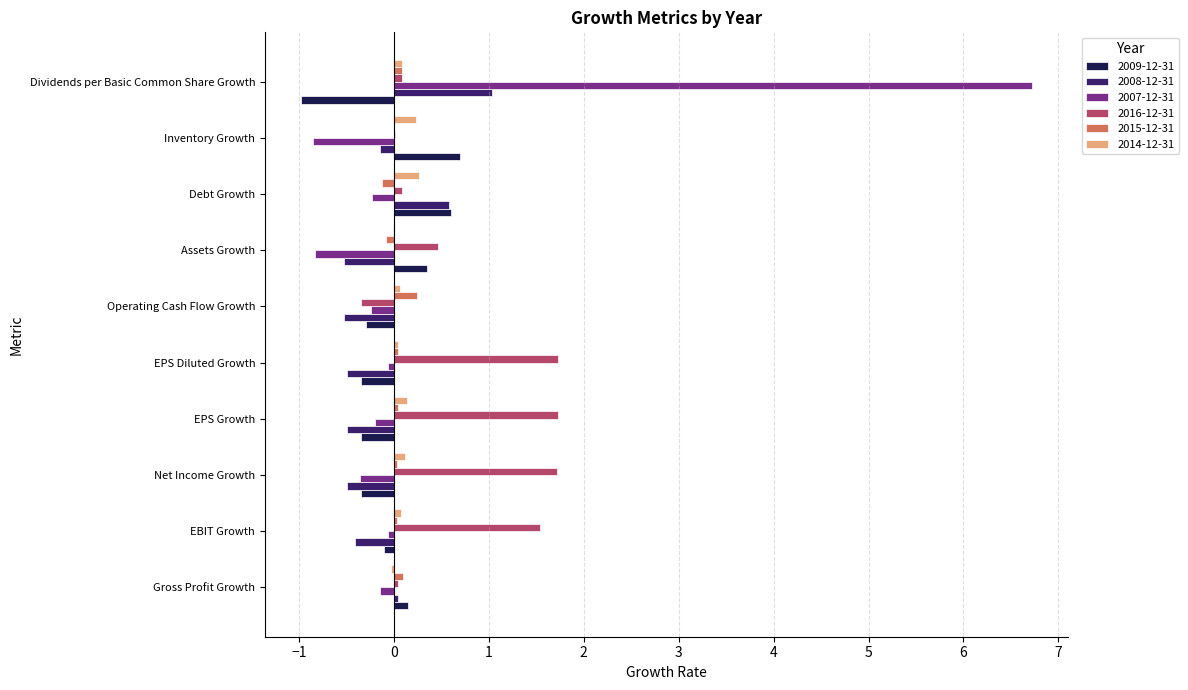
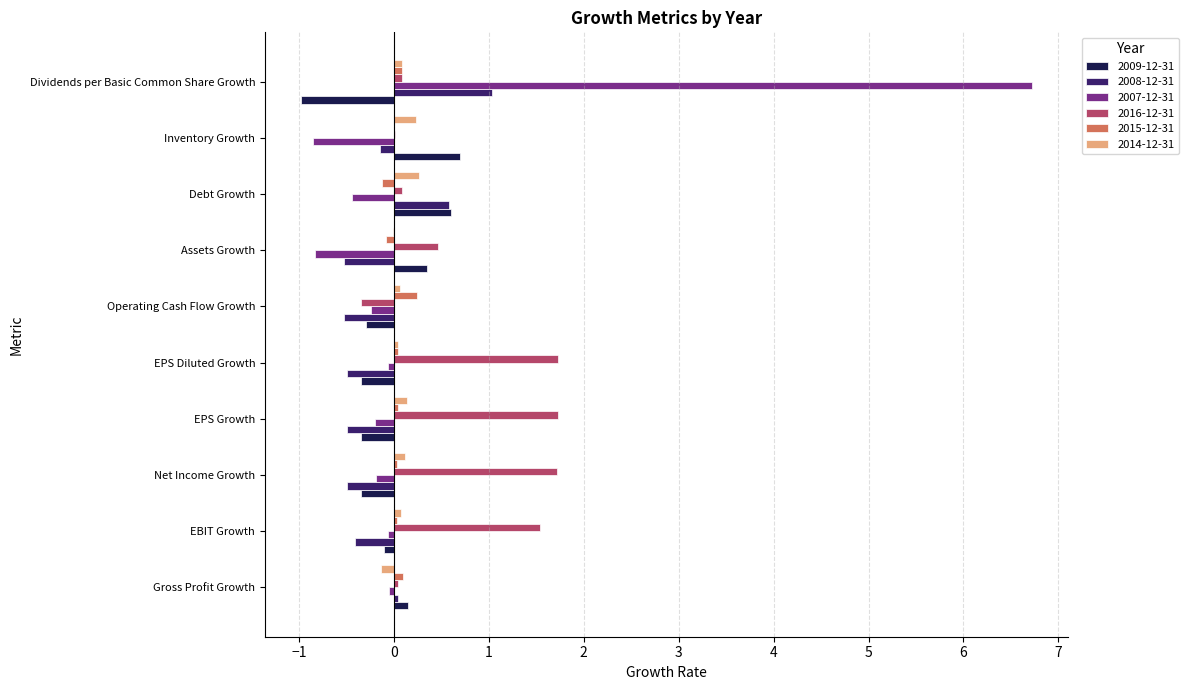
2007-12-31, Debt Growth: -0.2 -> -0.4
2007-12-31, Net Income Growth: -0.4 -> -0.2
2014-12-31, Gross Profit Growth: 0.0 -> -0.1
2007-12-31, Gross Profit Growth: -0.15 -> -0.05
